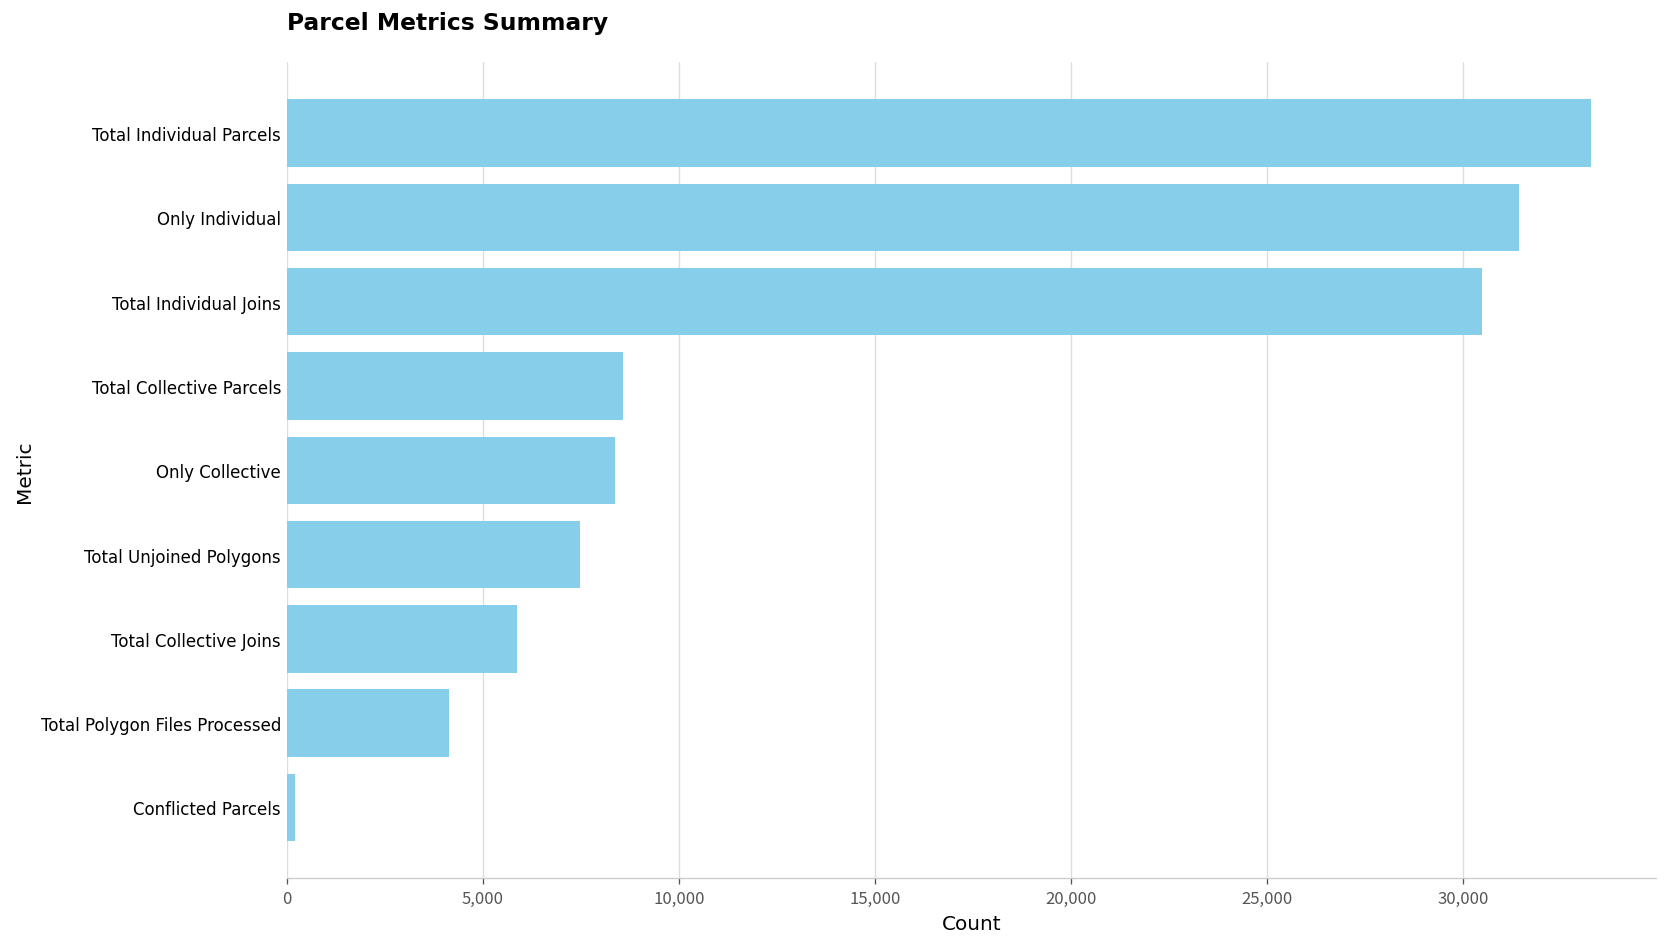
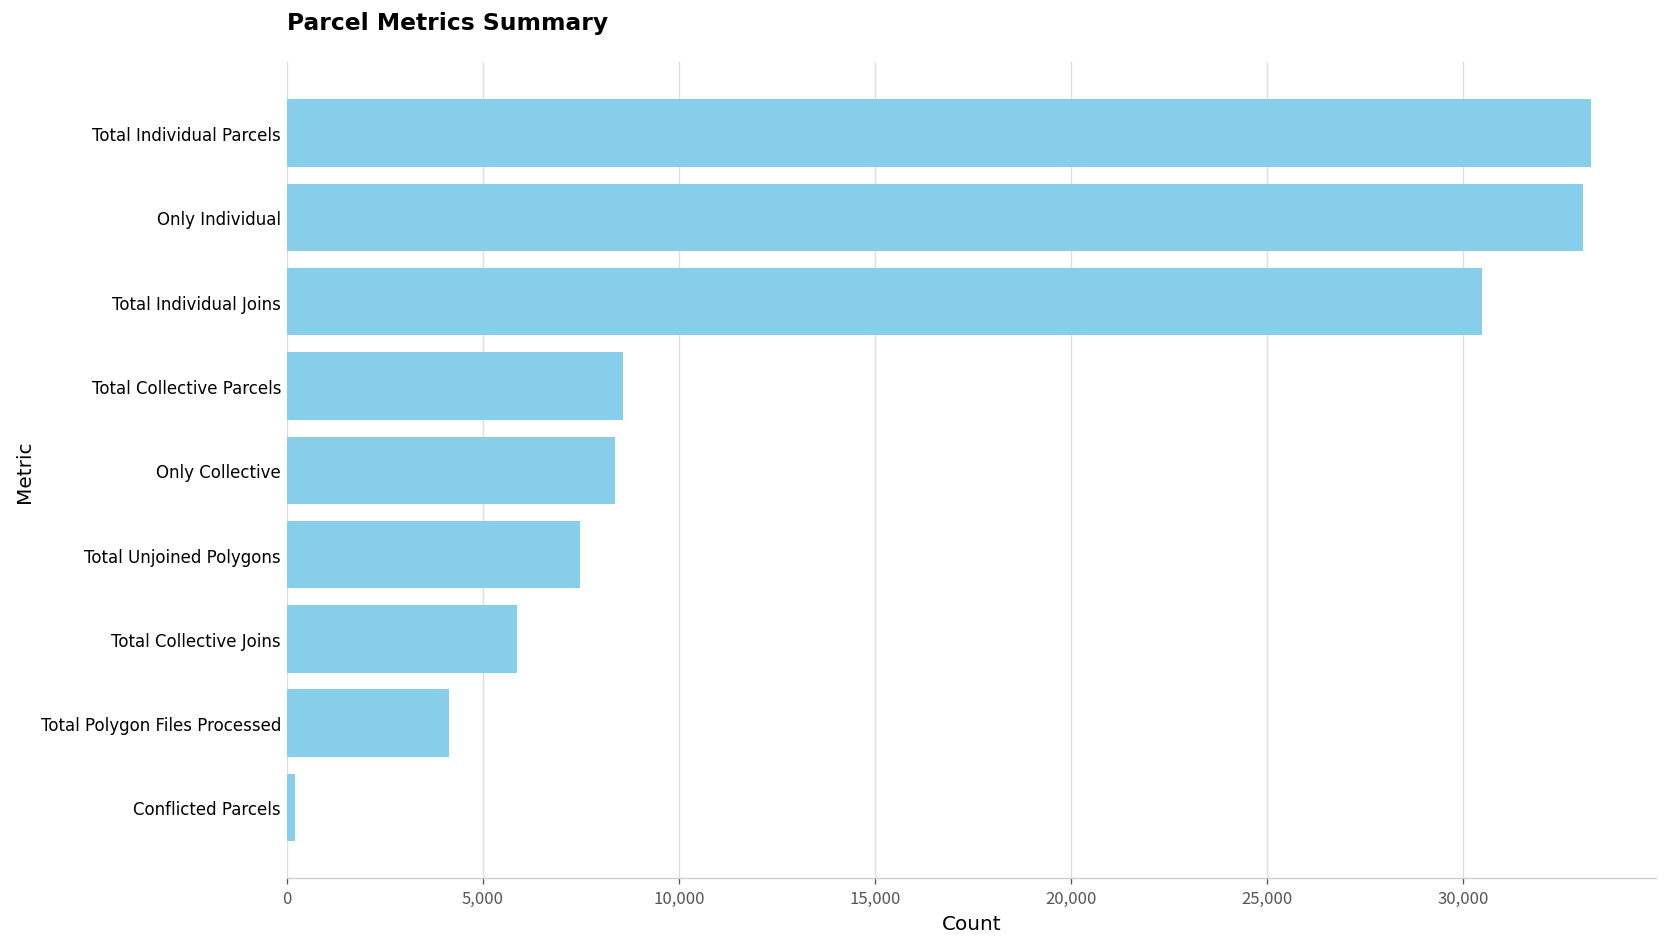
Only Individual: 31,400 -> 33,100
